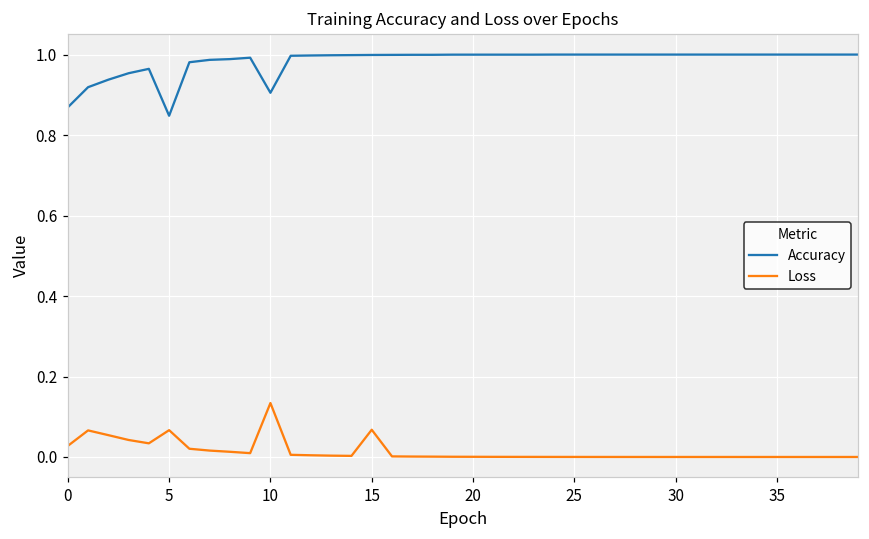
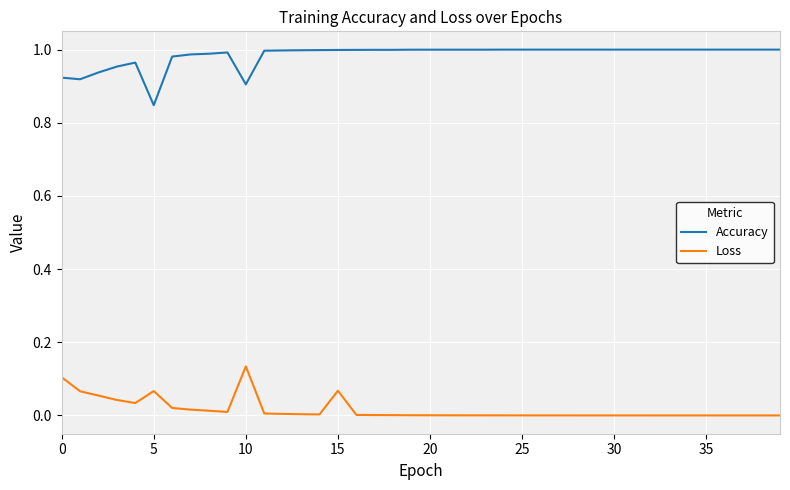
Accuracy, 0: 0.87 -> 0.92
Loss, 0: 0.03 -> 0.10
